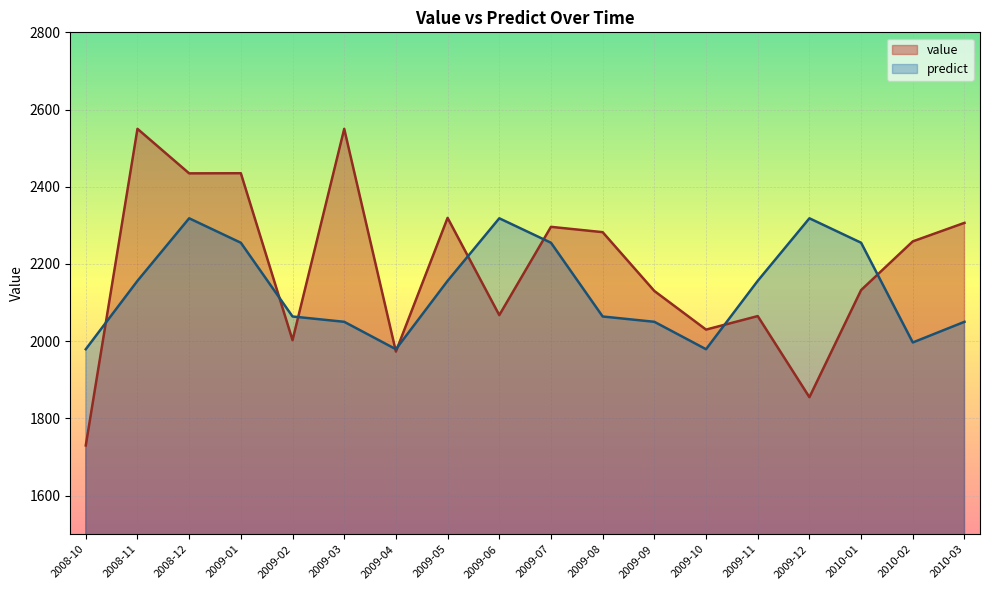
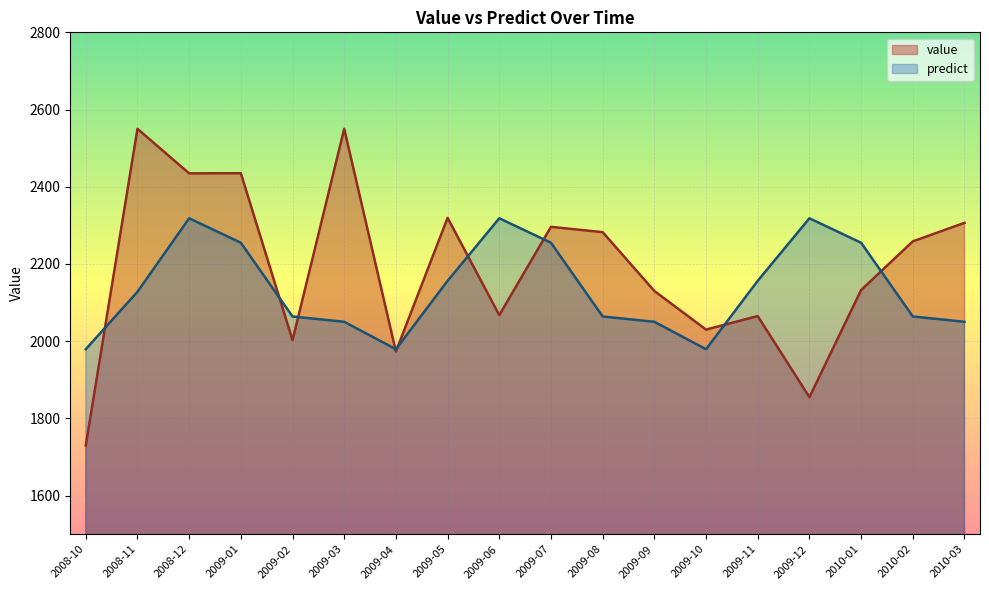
predict, 2008-11: 2160 -> 2130
predict, 2010-02: 2000 -> 2060
